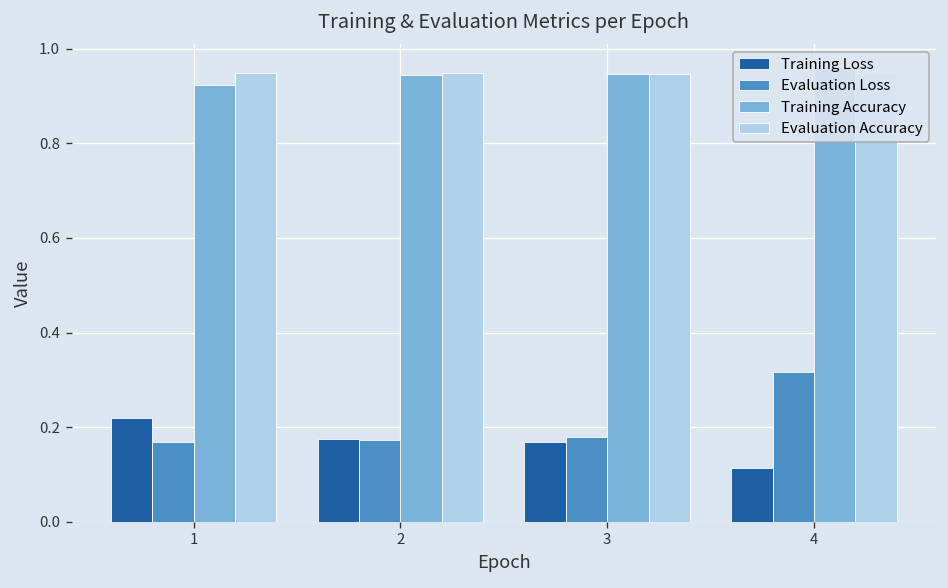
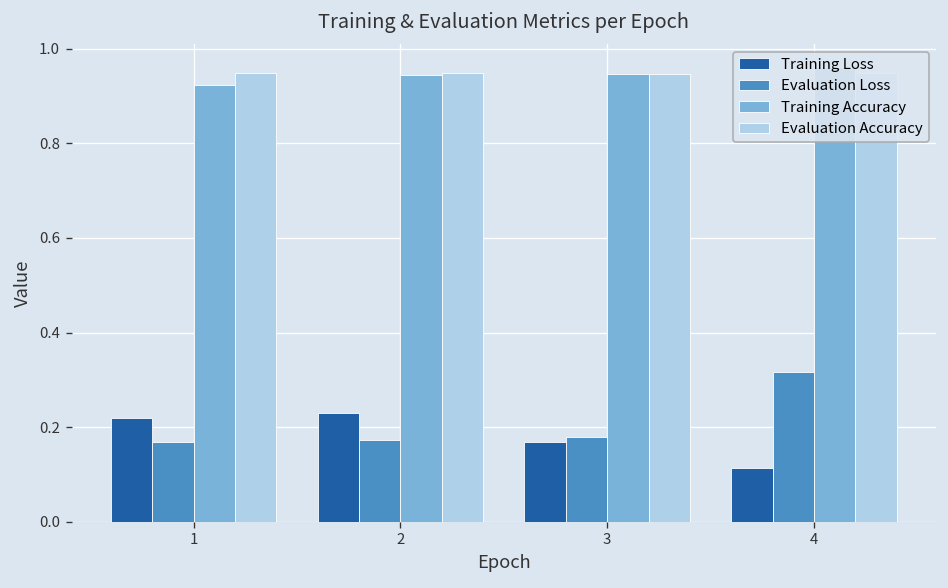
Training Loss, 2: 0.17 -> 0.23
